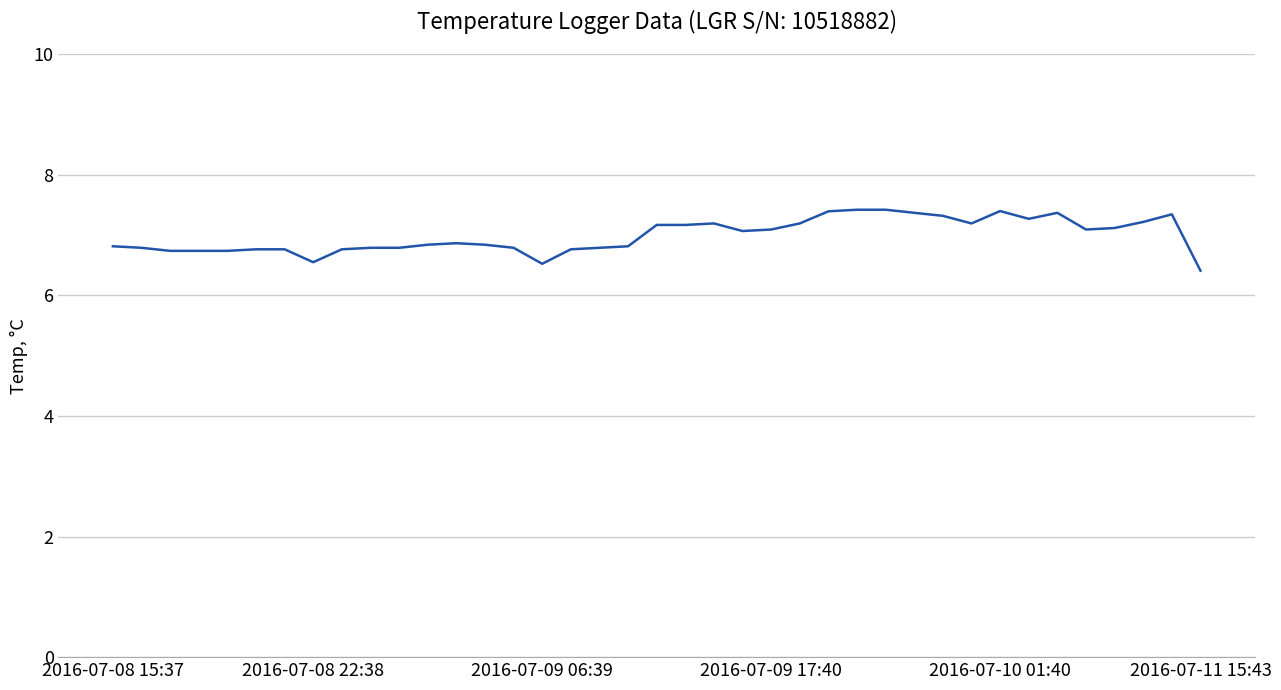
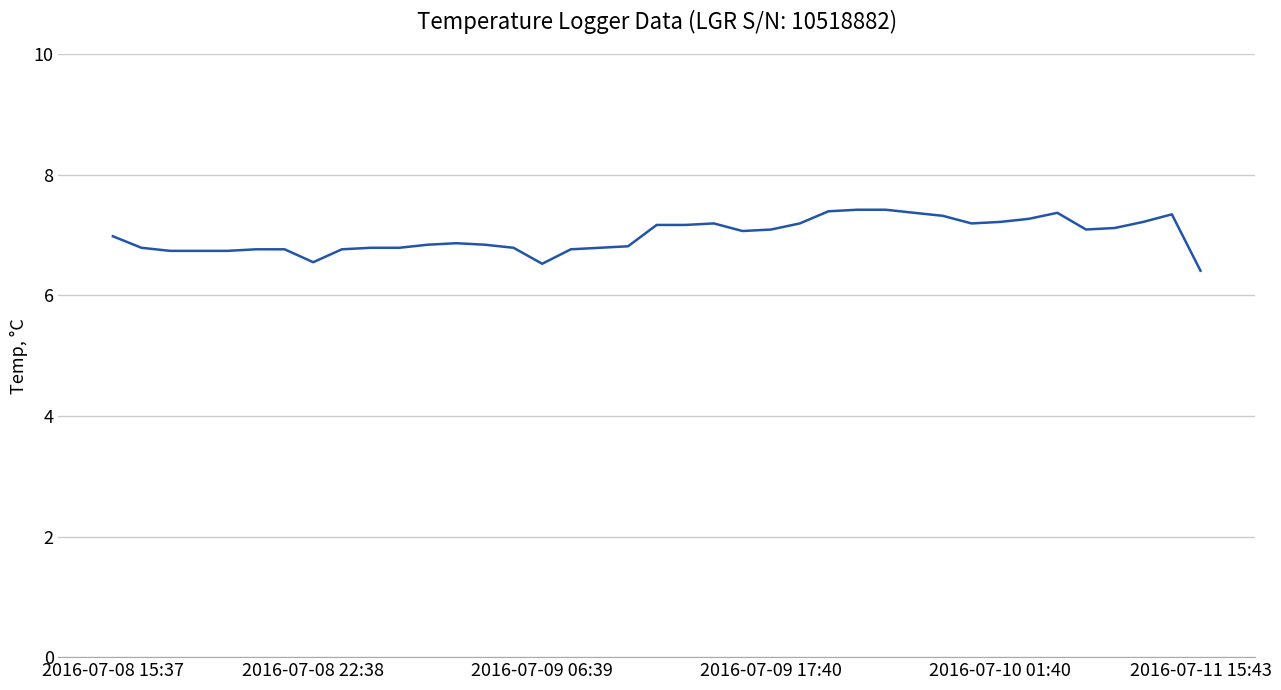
2016-07-08 15:37: 6.8 -> 7.0
2016-07-10 01:40: 7.4 -> 7.2
